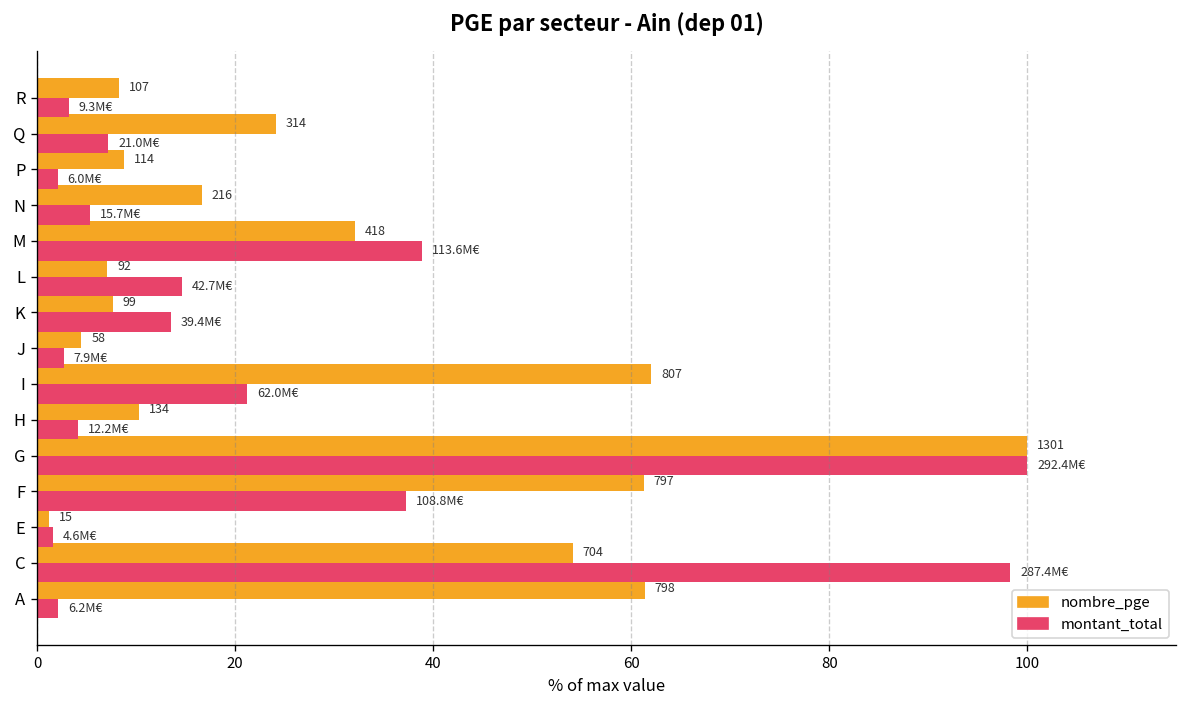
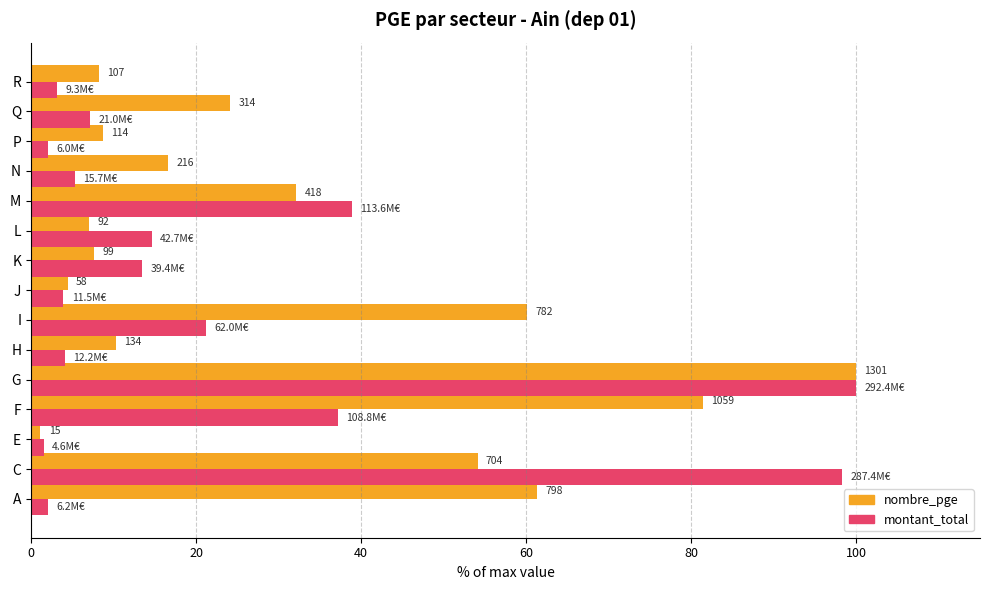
montant_total, J: 7.9M€ -> 11.5M€
nombre_pge, I: 807 -> 782
nombre_pge, F: 797 -> 1059
